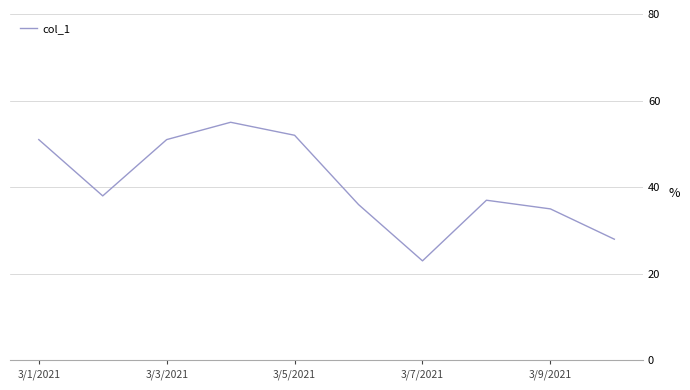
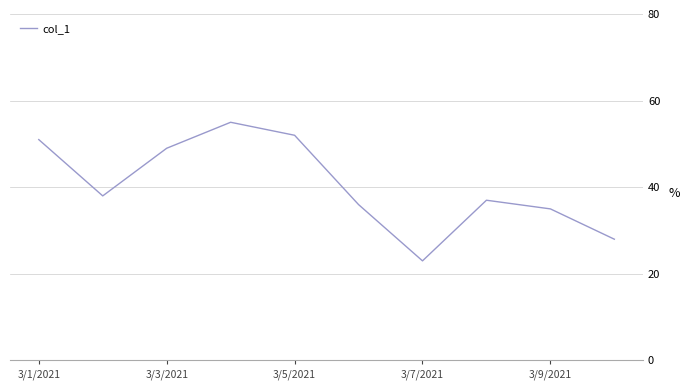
3/3/2021: 51 -> 49
